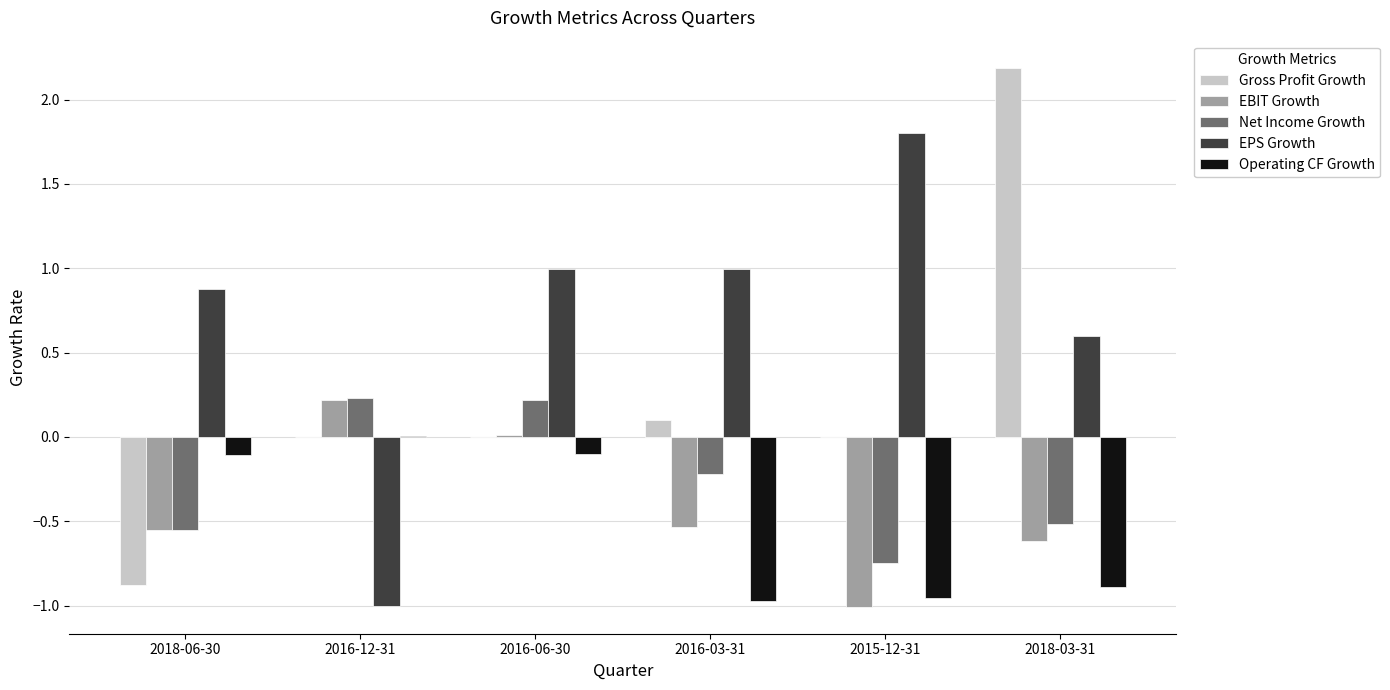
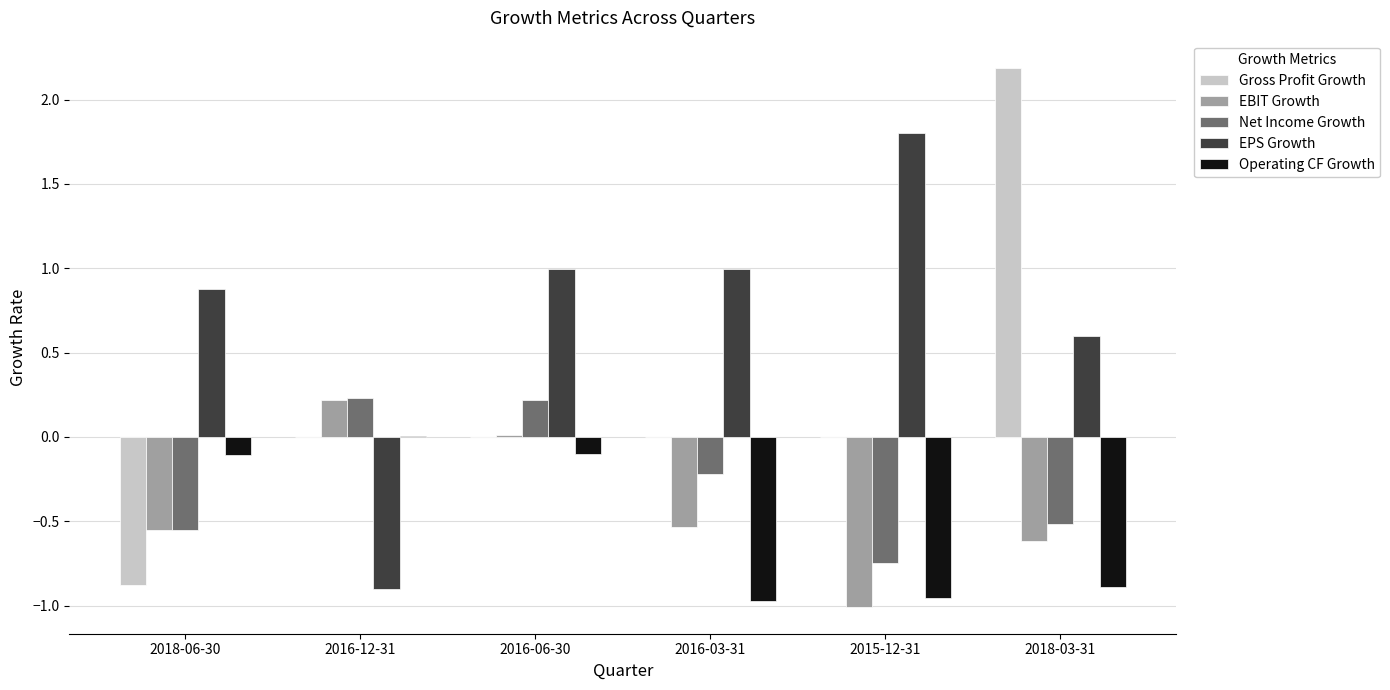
EPS Growth, 2016-12-31: -1.0 -> -0.9
Gross Profit Growth, 2016-03-31: 0.1 -> 0.0
